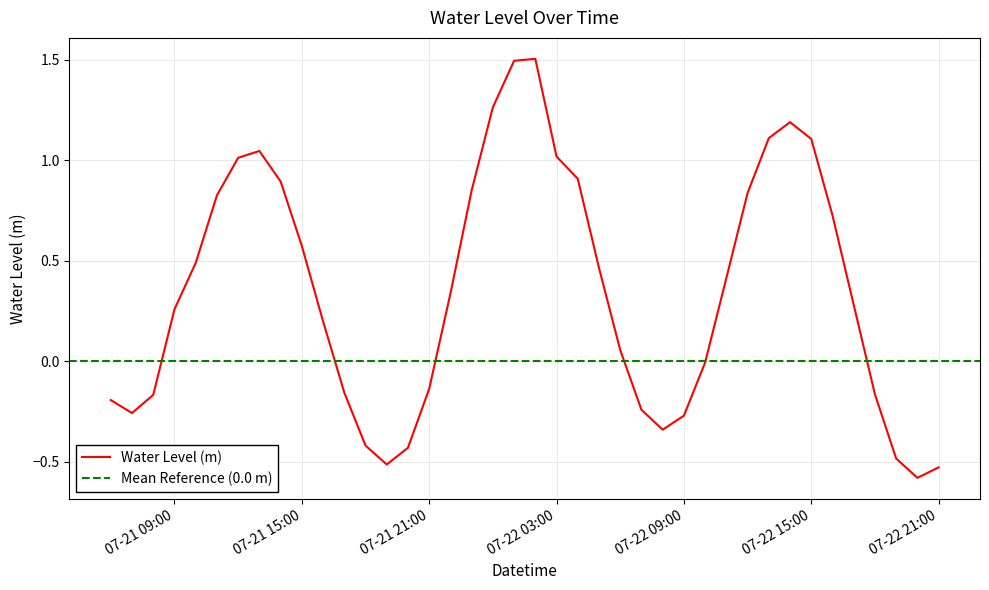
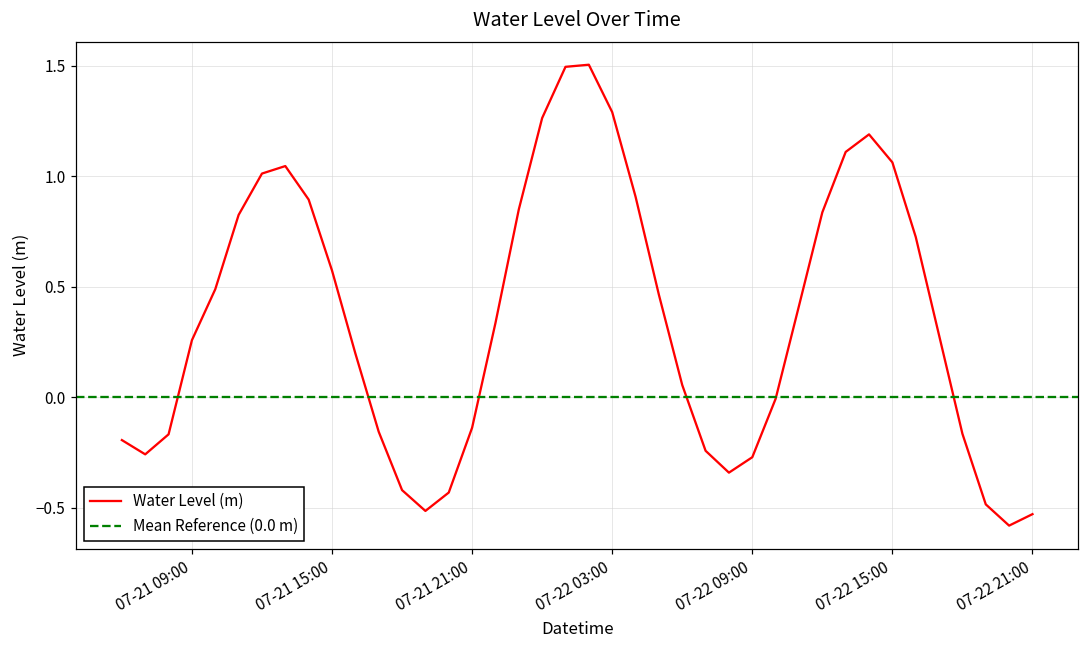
07-22 03:00: 1.02 -> 1.29
07-22 15:00: 1.11 -> 1.06
